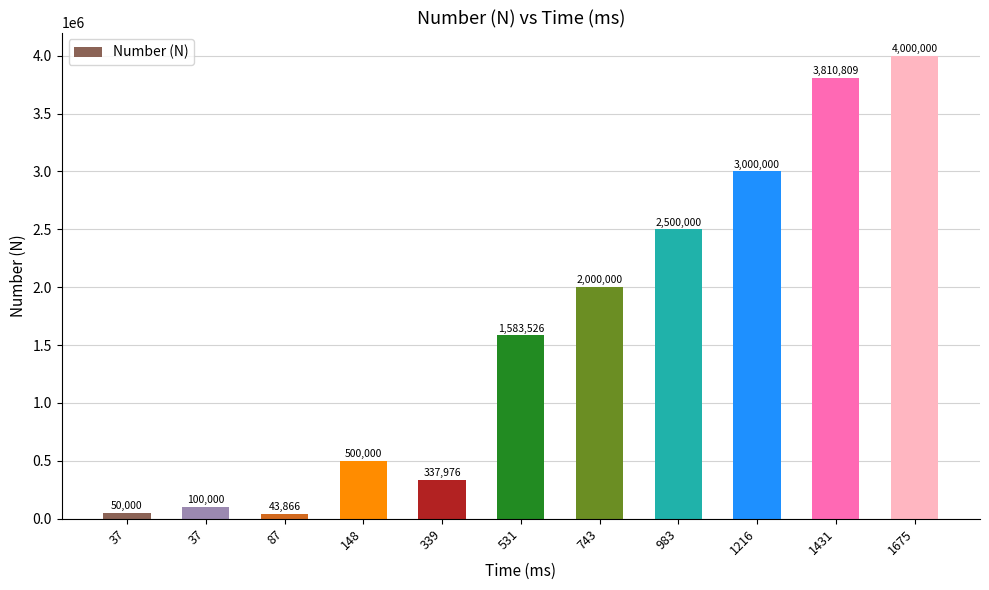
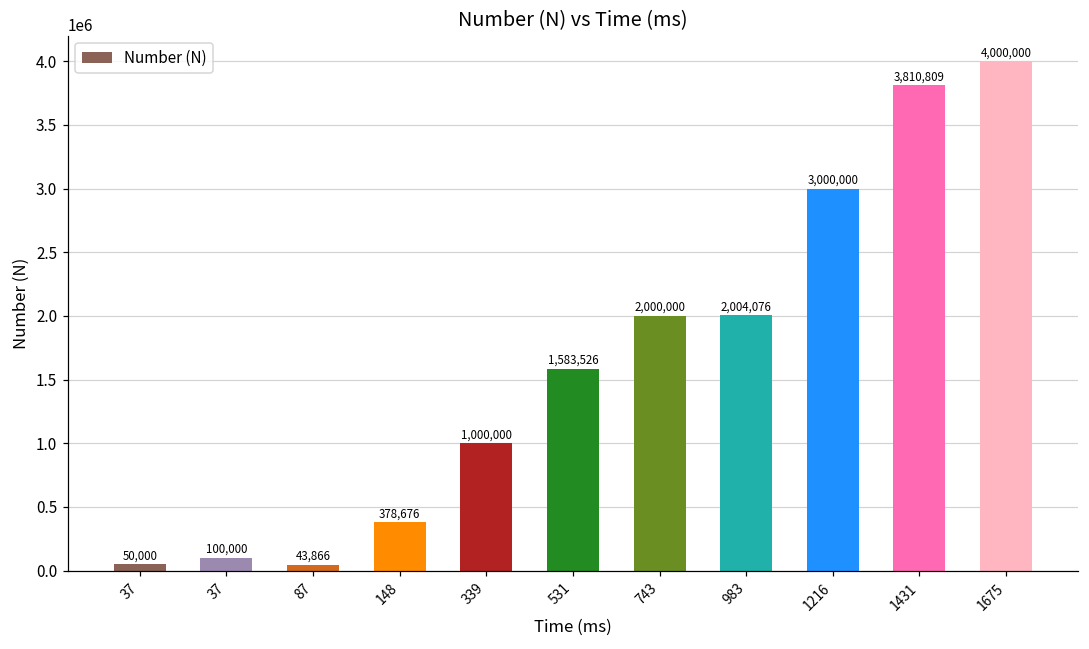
148: 500,000 -> 378,676
339: 337,976 -> 1,000,000
983: 2,500,000 -> 2,004,076
